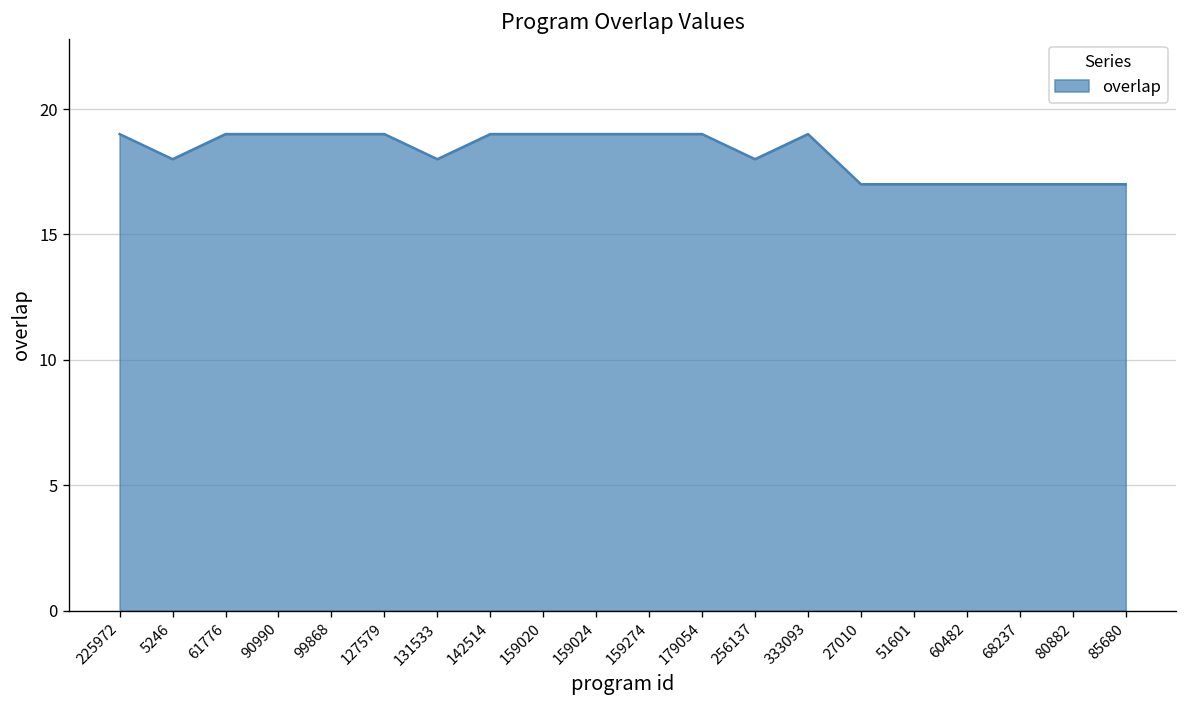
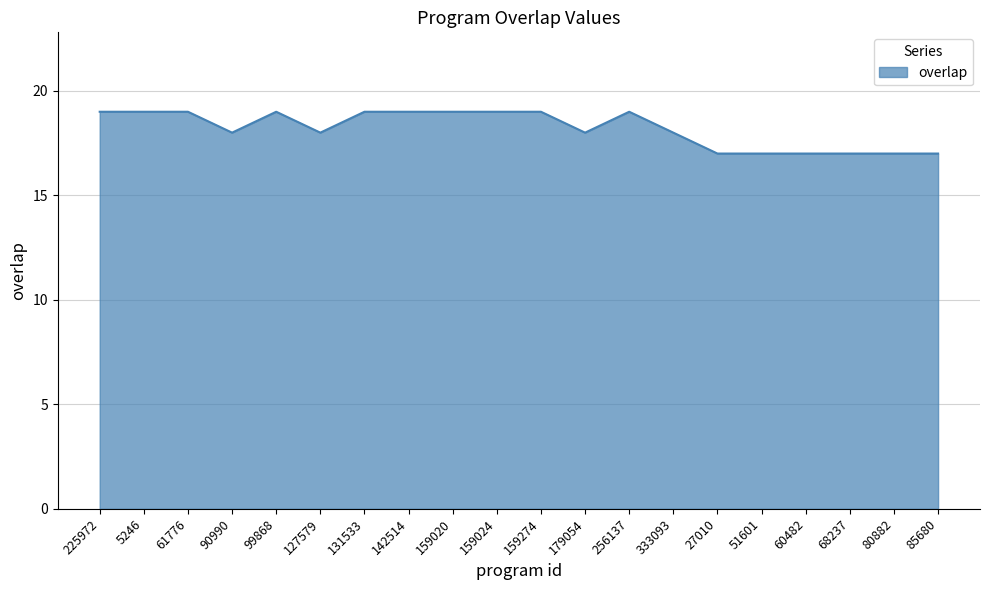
5246: 18 -> 19
90990: 19 -> 18
127579: 19 -> 18
131533: 18 -> 19
179054: 19 -> 18
256137: 18 -> 19
333093: 19 -> 18
